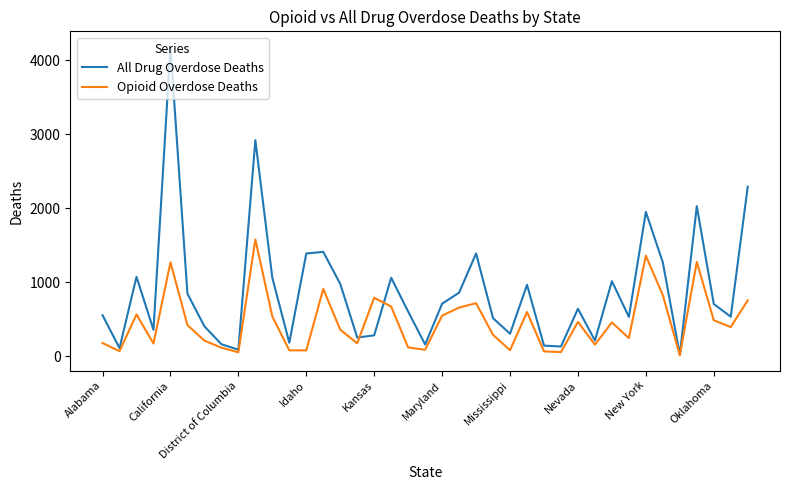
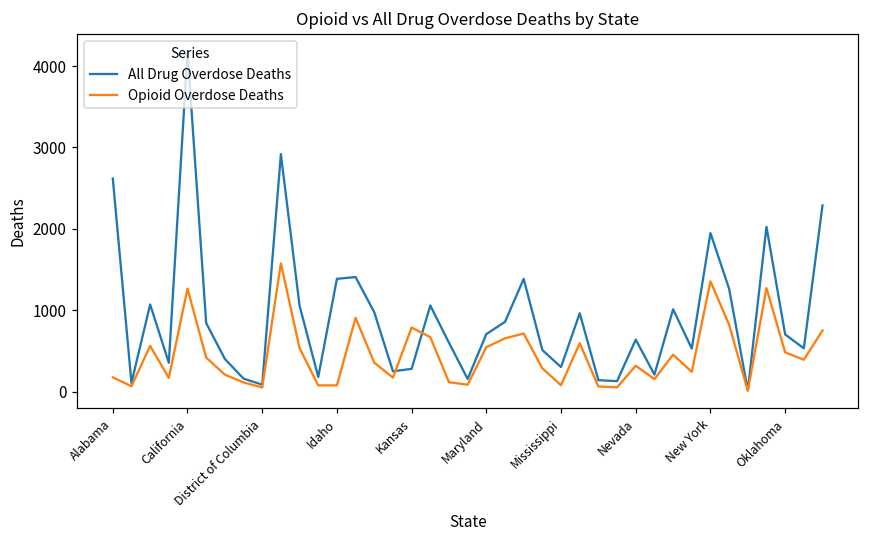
All Drug Overdose Deaths, Alabama: 600 -> 2600
Opioid Overdose Deaths, Nevada: 500 -> 300
